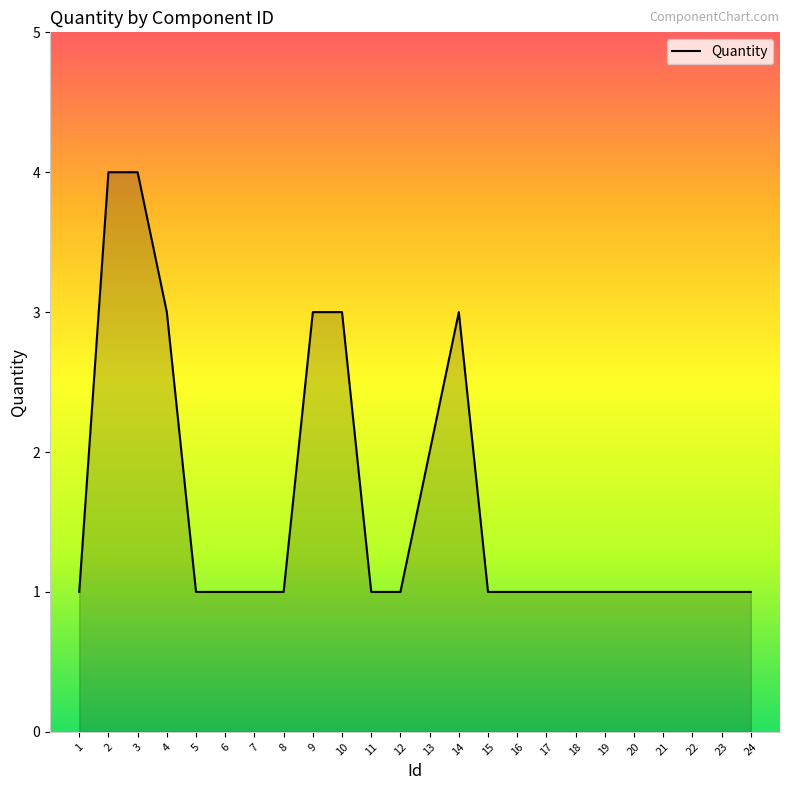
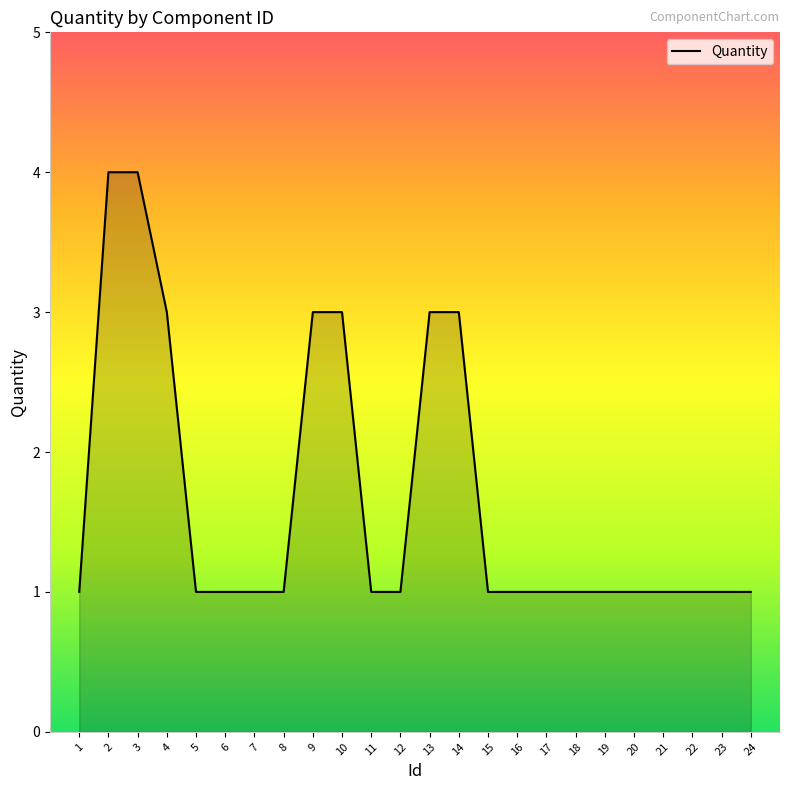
13: 2 -> 3
